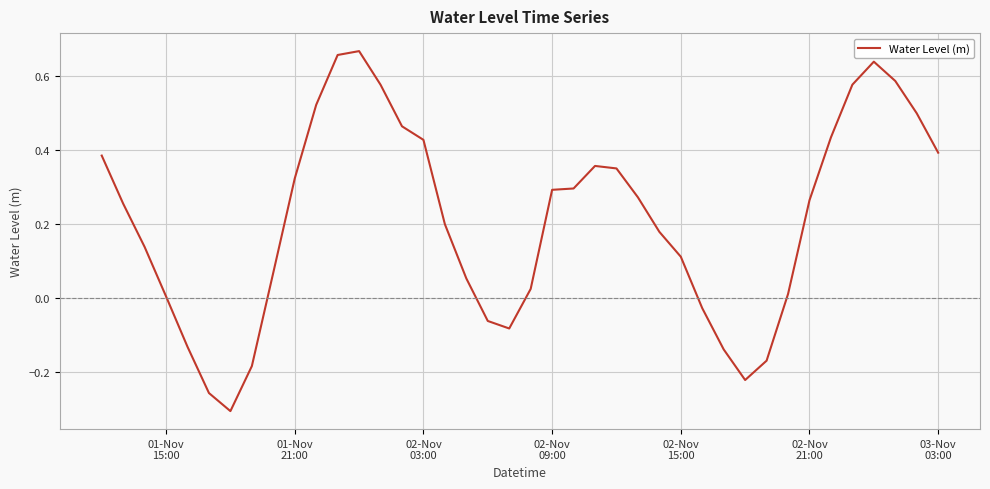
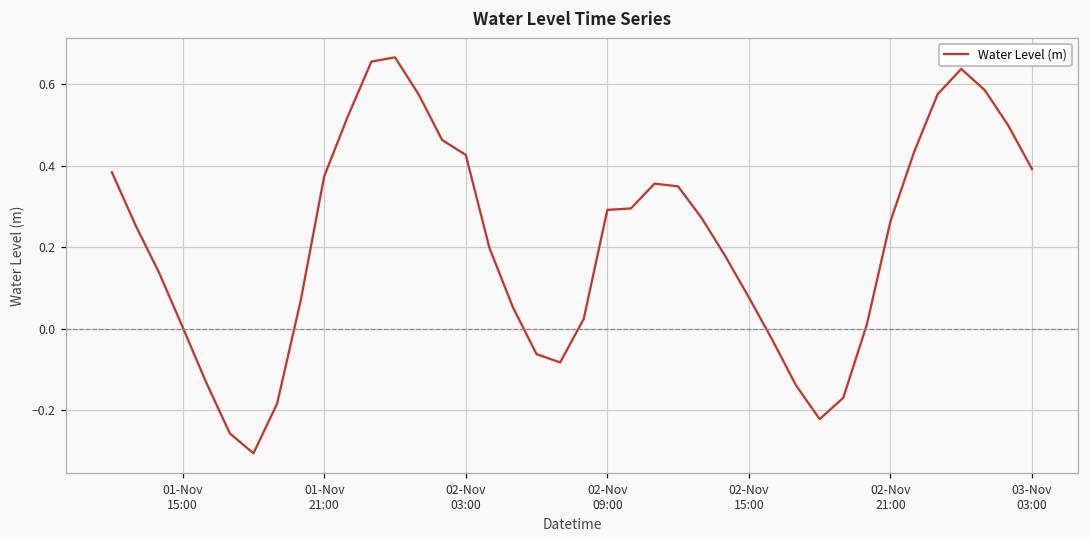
01-Nov 21:00: 0.32 -> 0.37
02-Nov 15:00: 0.11 -> 0.08
